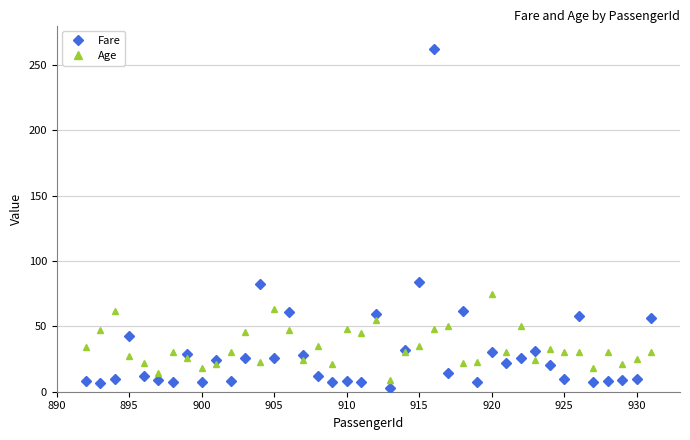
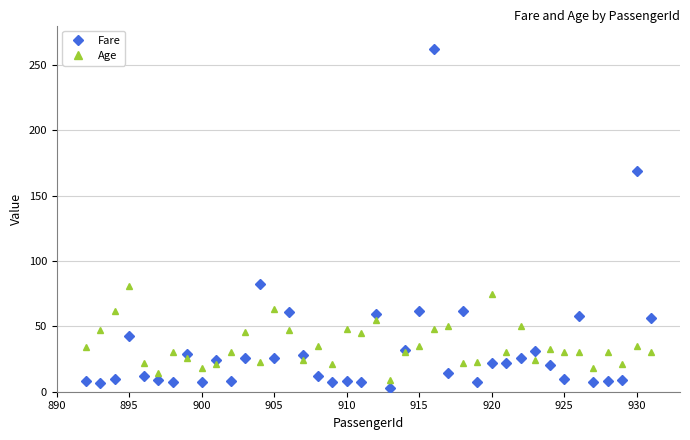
Age, 895: 27 -> 81
Fare, 915: 84 -> 61
Fare, 920: 31 -> 22
Fare, 930: 10 -> 169
Age, 930: 25 -> 35
